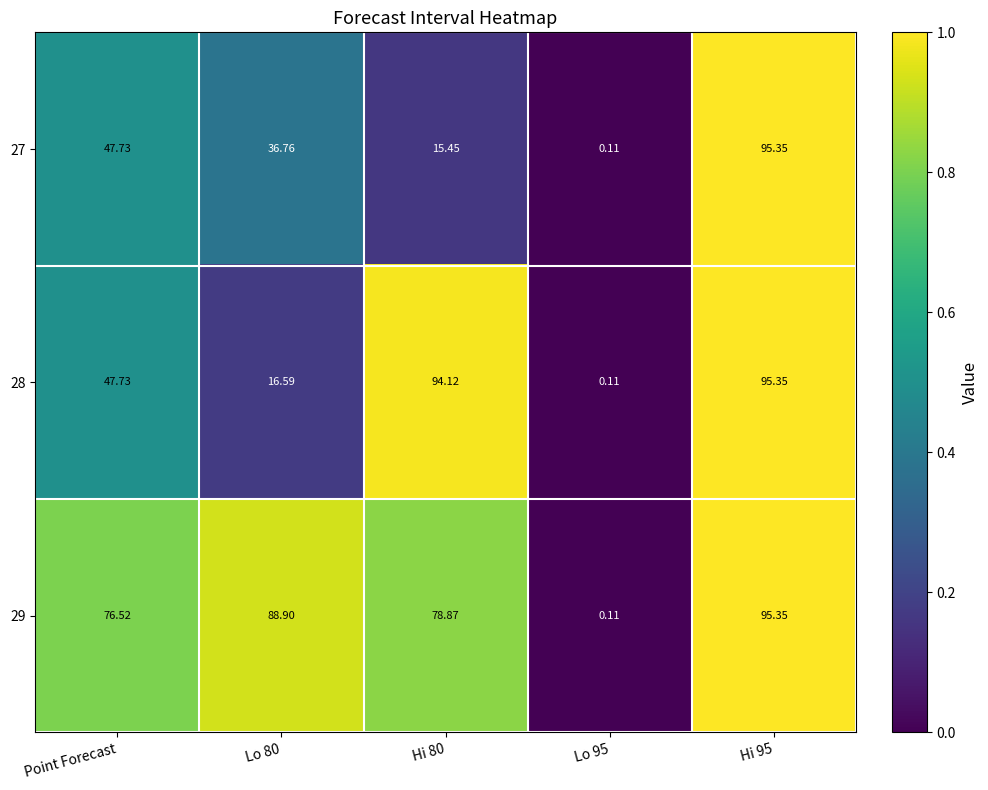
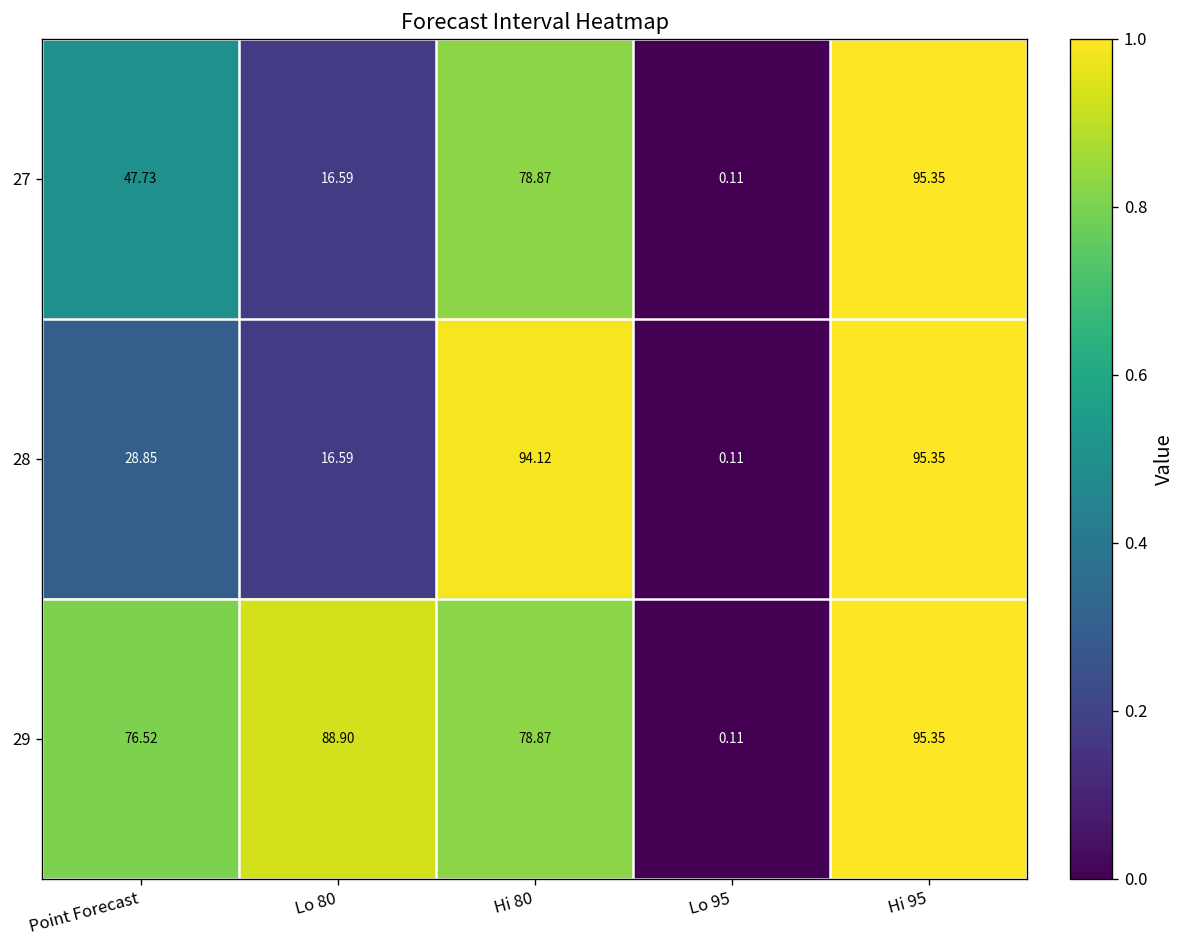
27, Lo 80: 36.76 -> 16.59
27, Hi 80: 15.45 -> 78.87
28, Point Forecast: 47.73 -> 28.85
